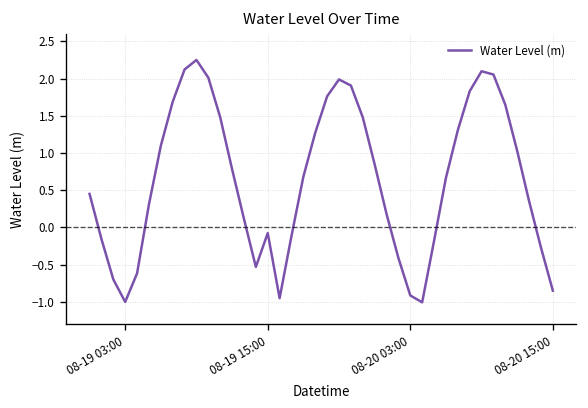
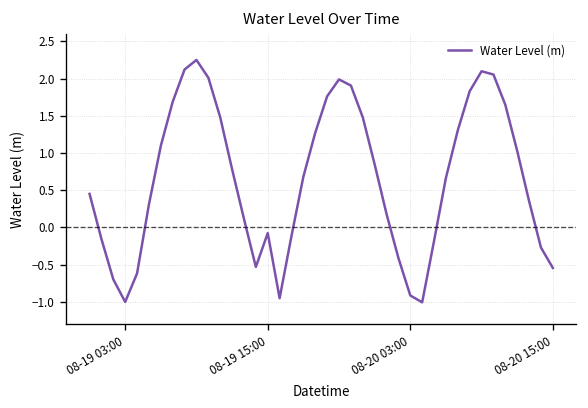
08-20 15:00: -0.9 -> -0.5
